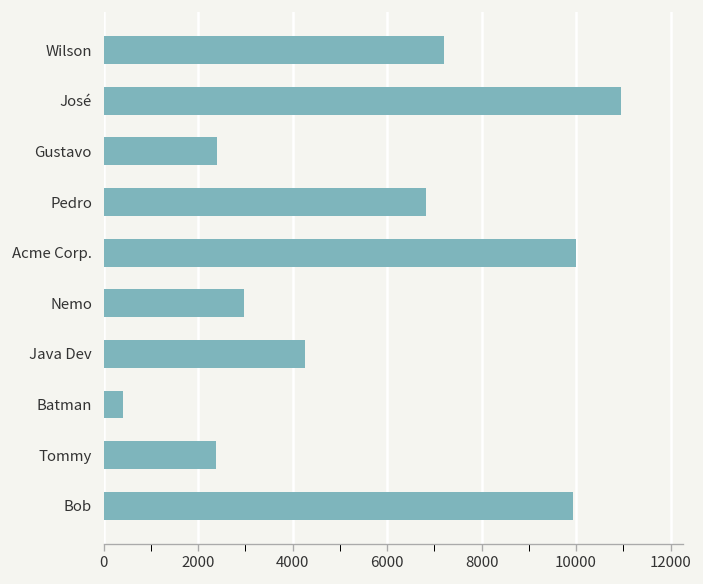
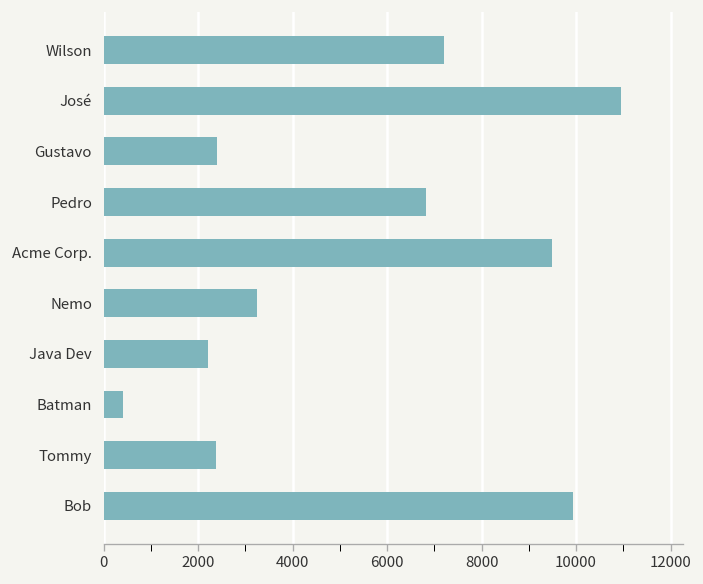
Acme Corp.: 10000 -> 9500
Nemo: 3000 -> 3200
Java Dev: 4300 -> 2200
